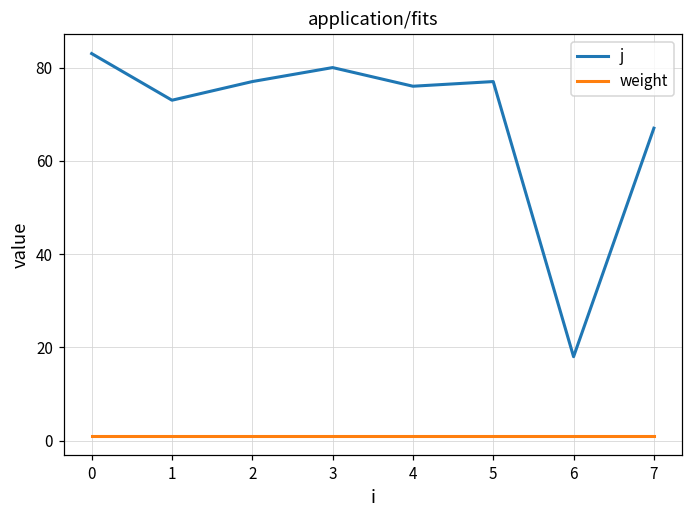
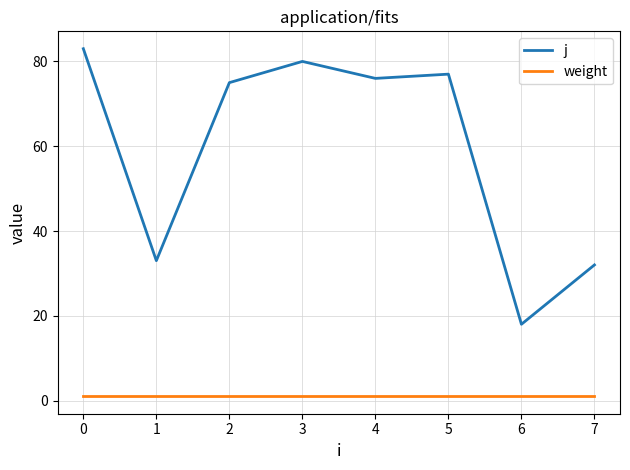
j, 1: 73 -> 33
j, 2: 77 -> 75
j, 7: 67 -> 32
